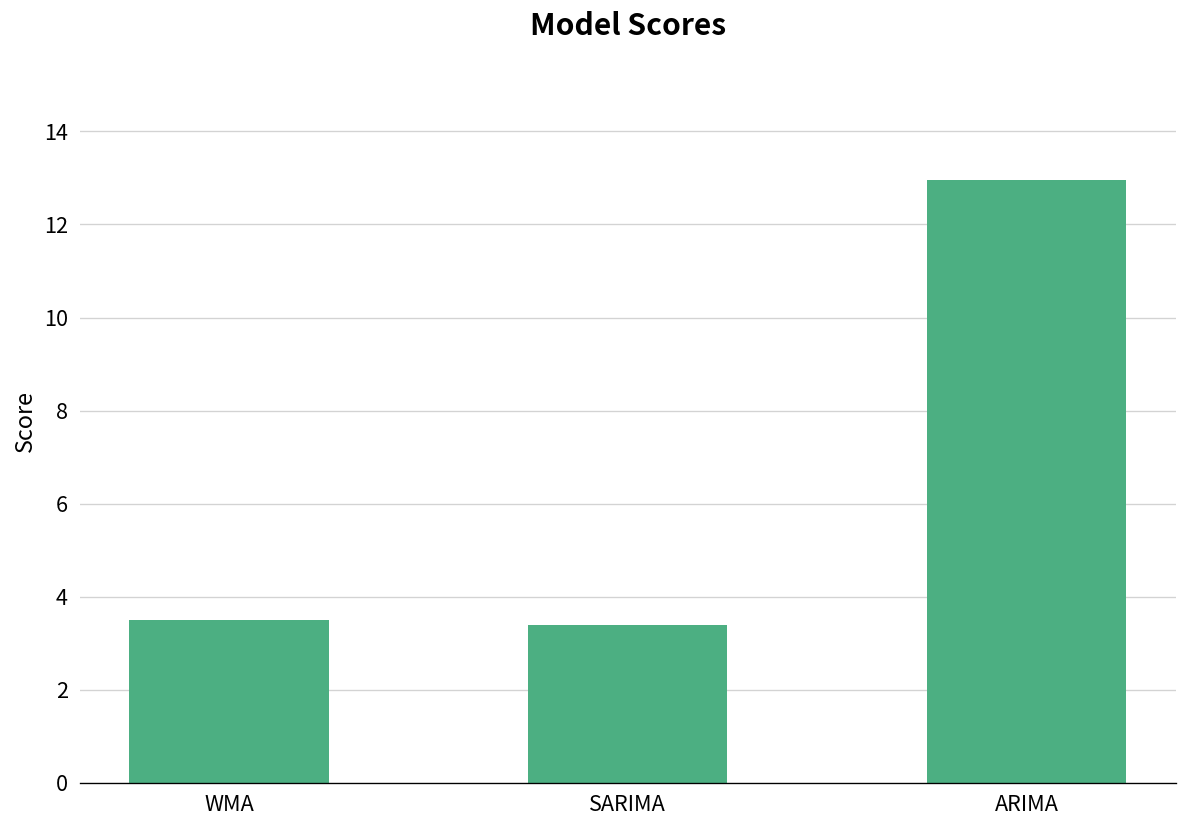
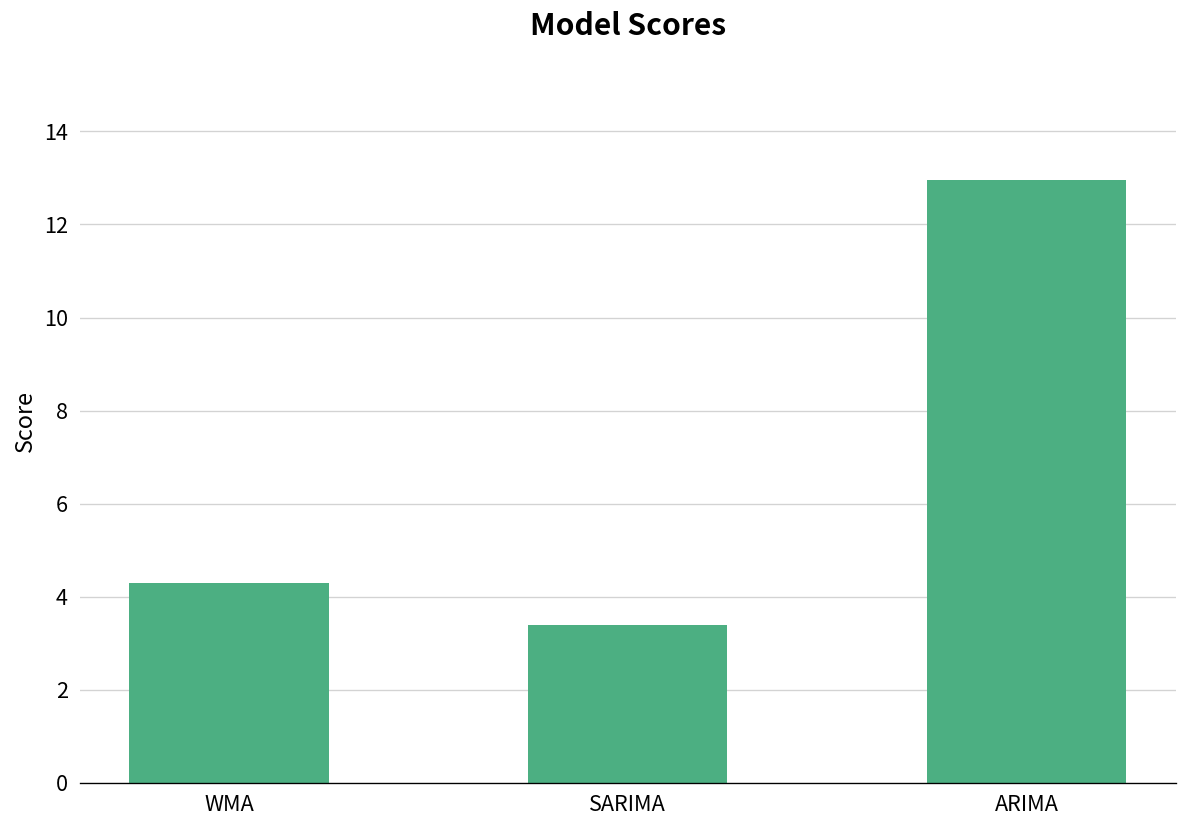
WMA: 3.5 -> 4.3
